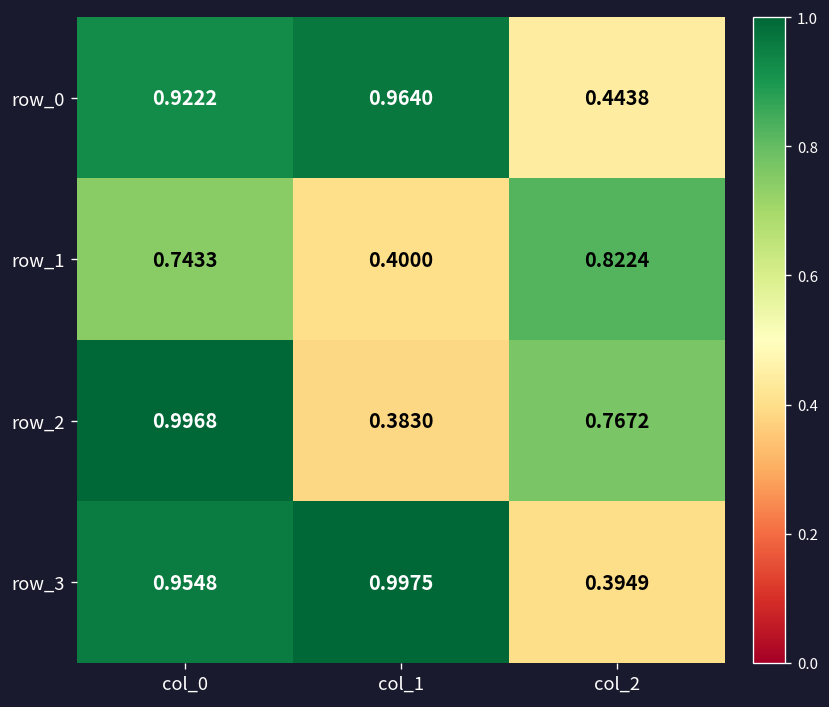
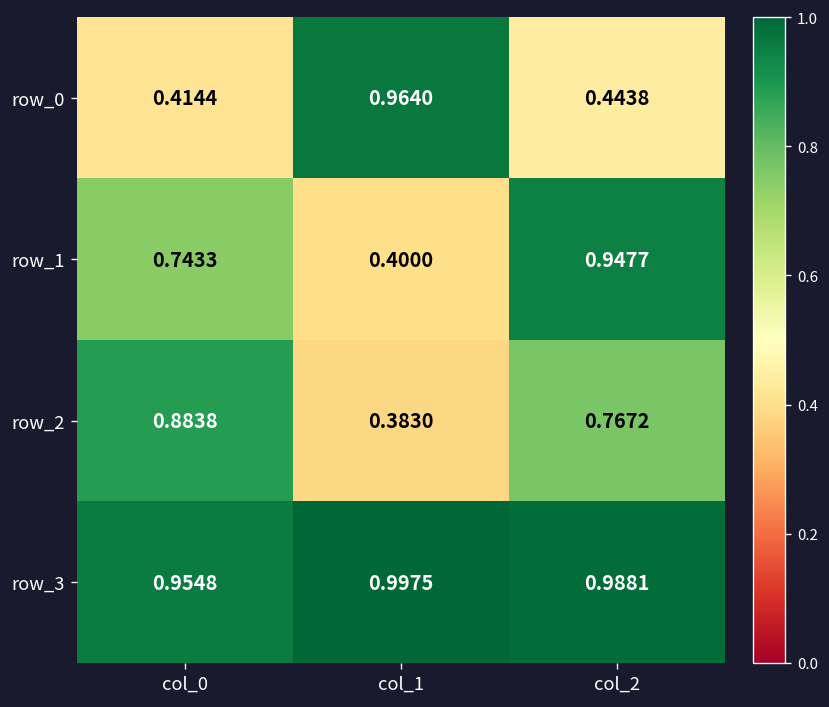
row_0, col_0: 0.9222 -> 0.4144
row_1, col_2: 0.8224 -> 0.9477
row_2, col_0: 0.9968 -> 0.8838
row_3, col_2: 0.3949 -> 0.9881
